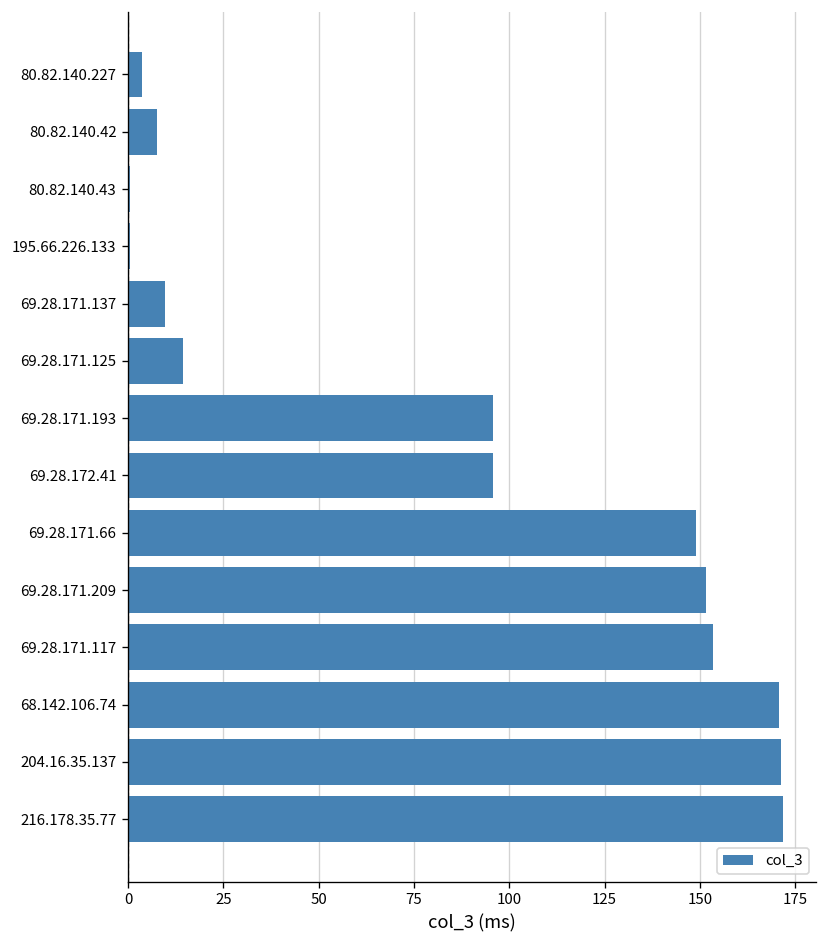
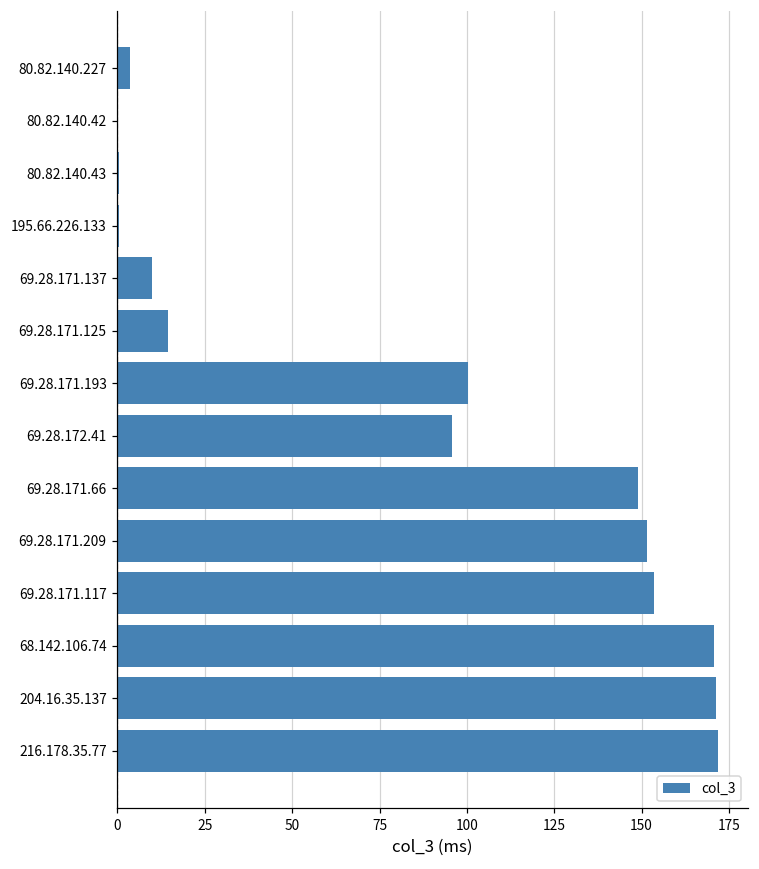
80.82.140.42: 7 -> 0
69.28.171.193: 96 -> 100
